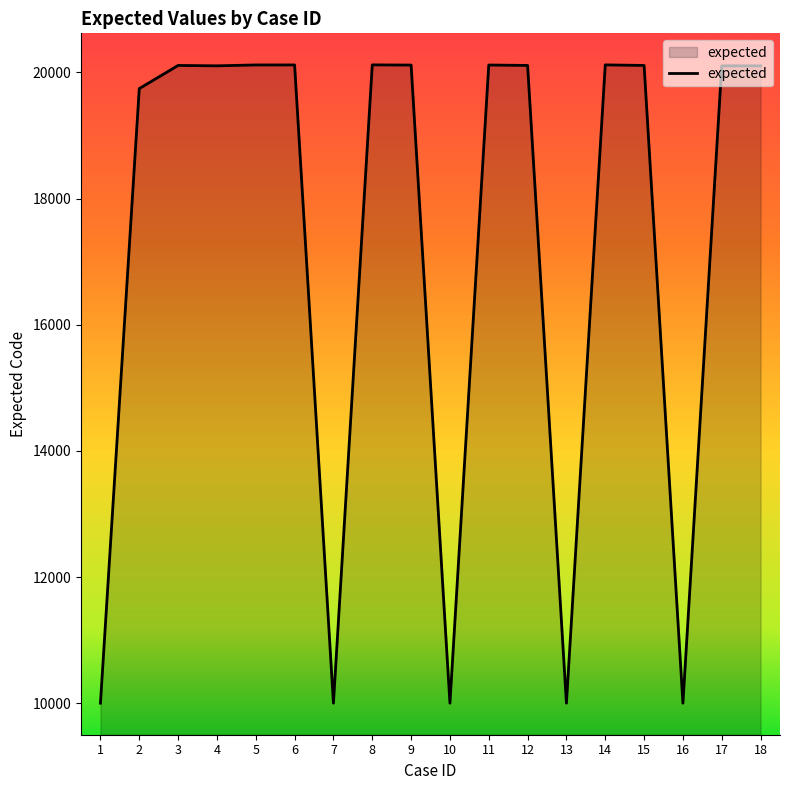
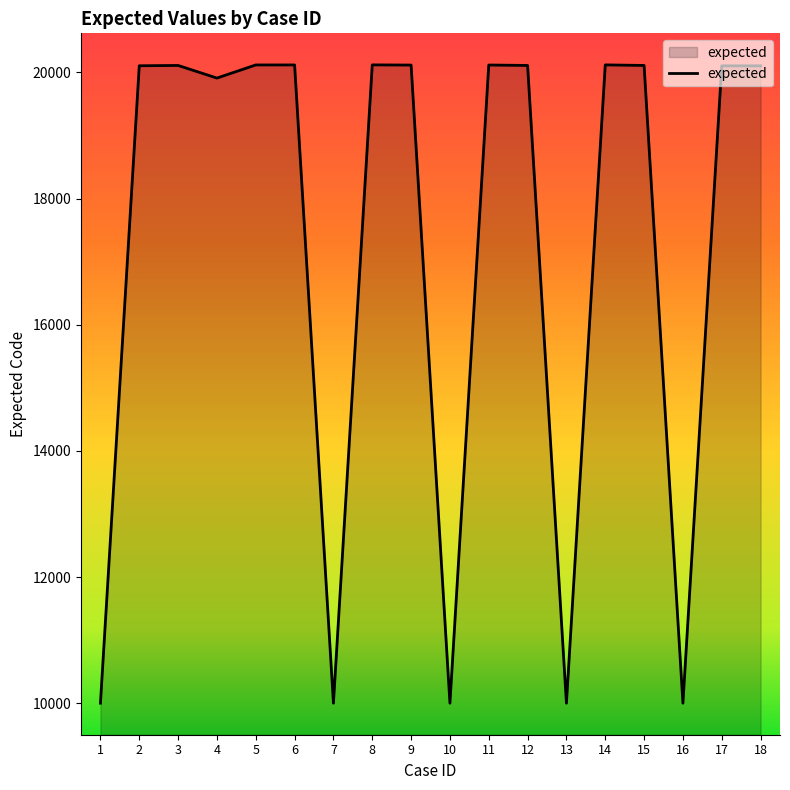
2: 19700 -> 20100
4: 20100 -> 19900
